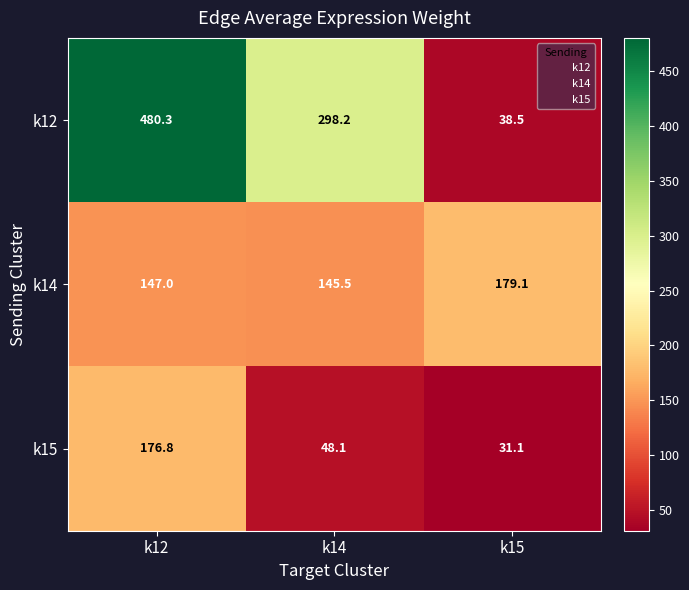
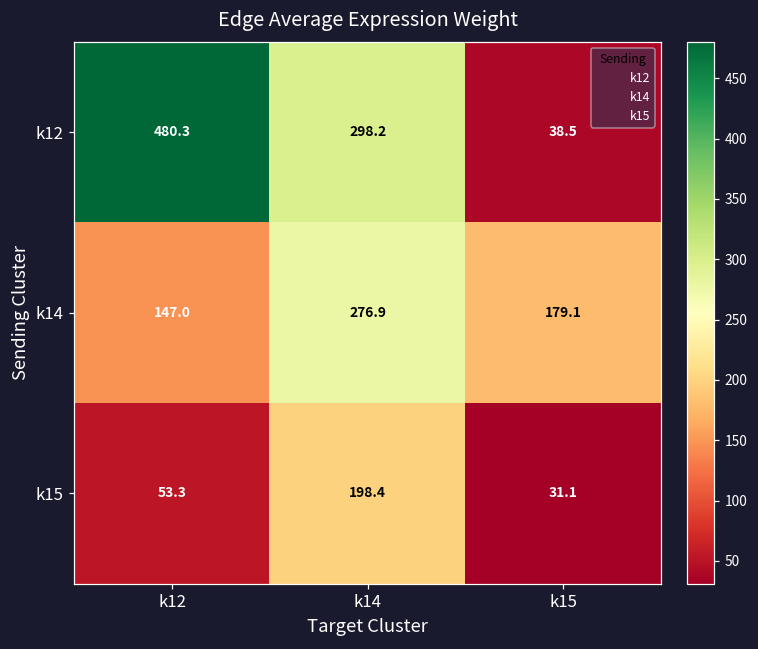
k14, k14: 145.5 -> 276.9
k15, k12: 176.8 -> 53.3
k15, k14: 48.1 -> 198.4
